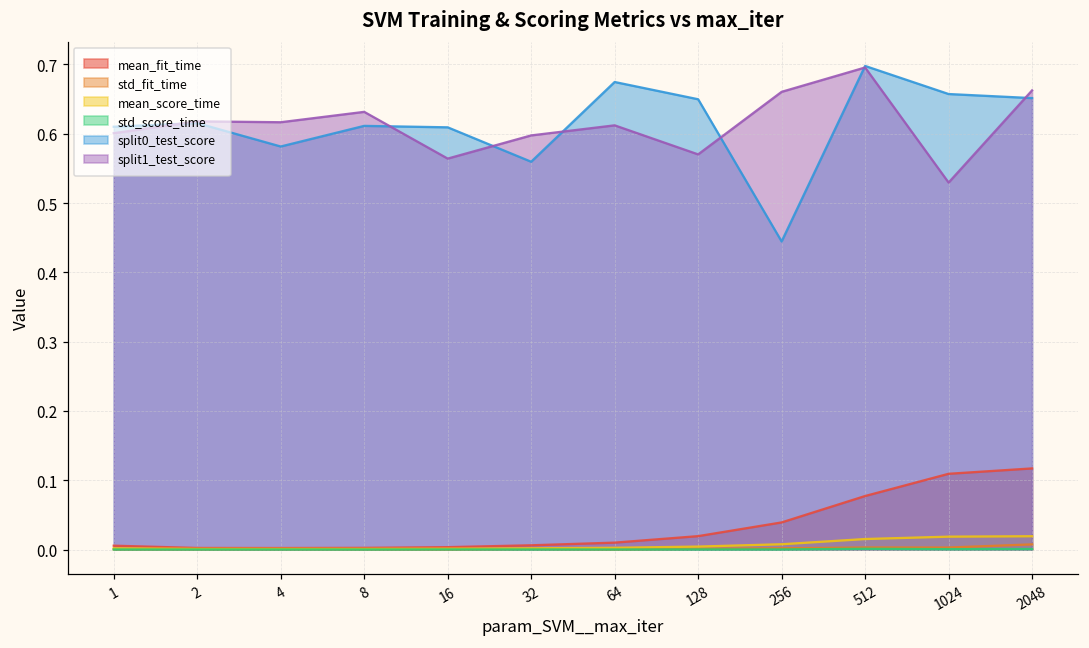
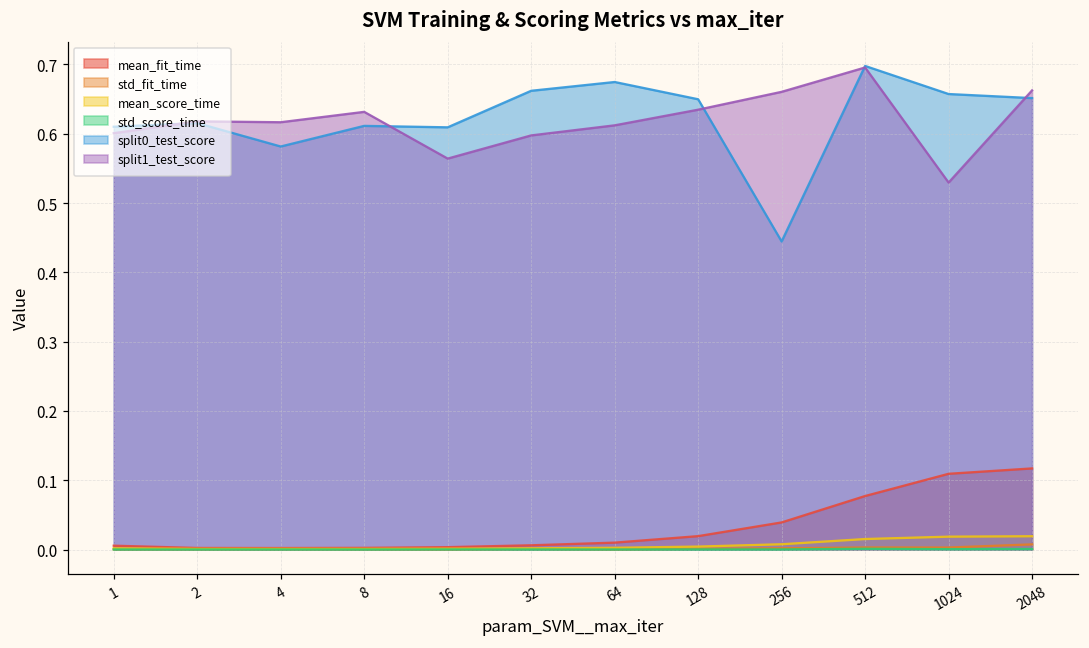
split0_test_score, 32: 0.56 -> 0.66
split1_test_score, 128: 0.57 -> 0.63
